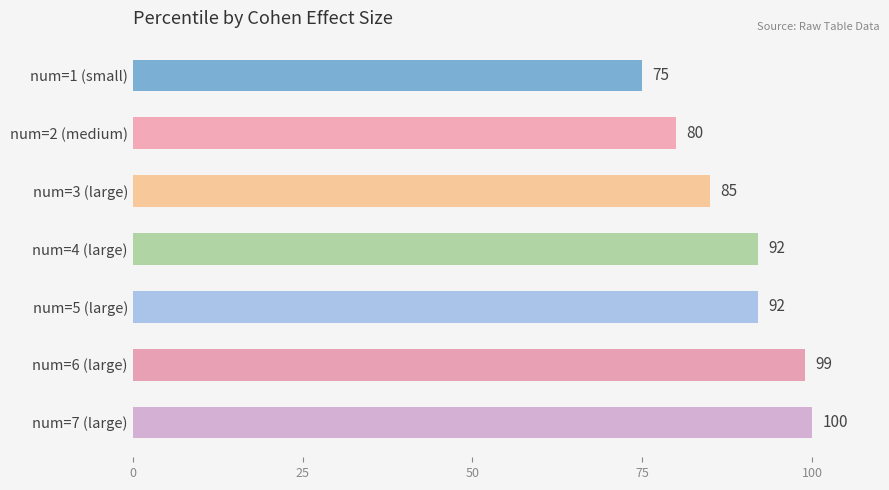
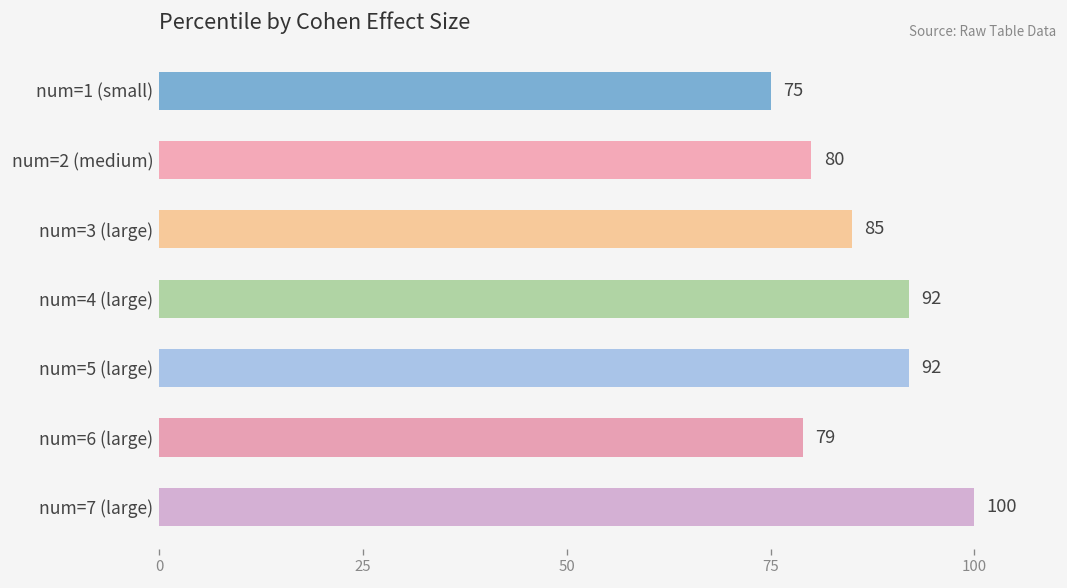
num=6 (large): 99 -> 79
